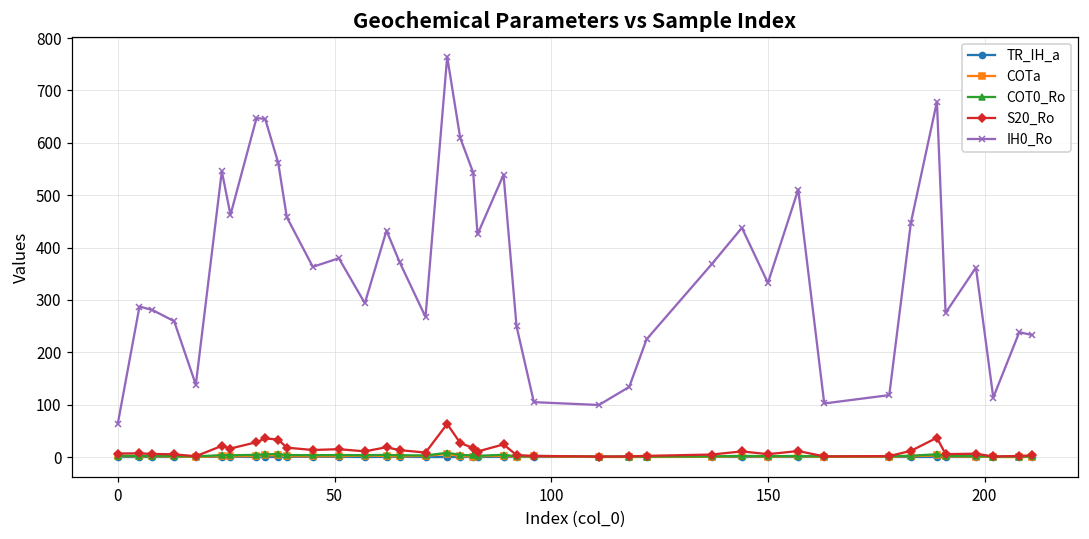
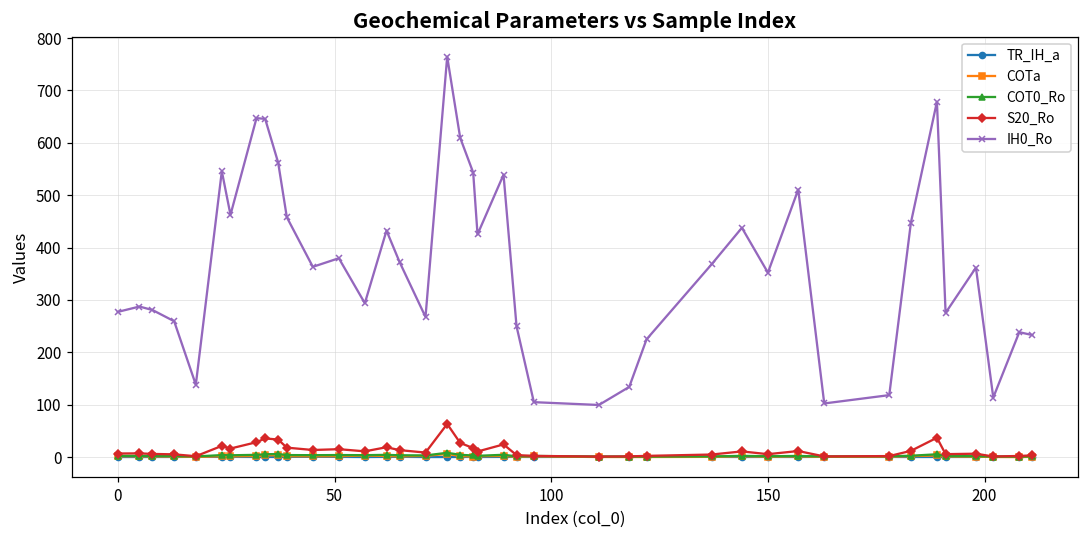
IH0_Ro, 0: 60 -> 280
IH0_Ro, 150: 330 -> 350
